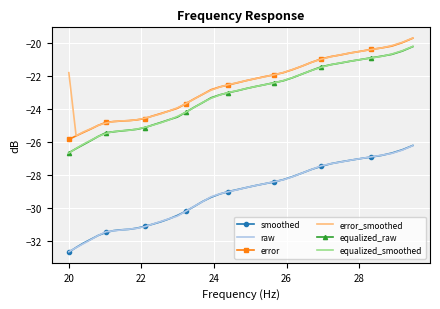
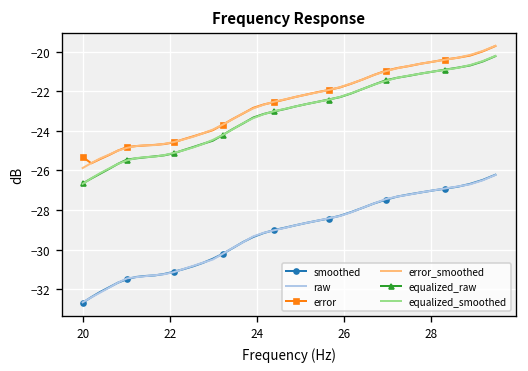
error, 20: -25.9 -> -25.3
error_smoothed, 20: -21.8 -> -25.9
